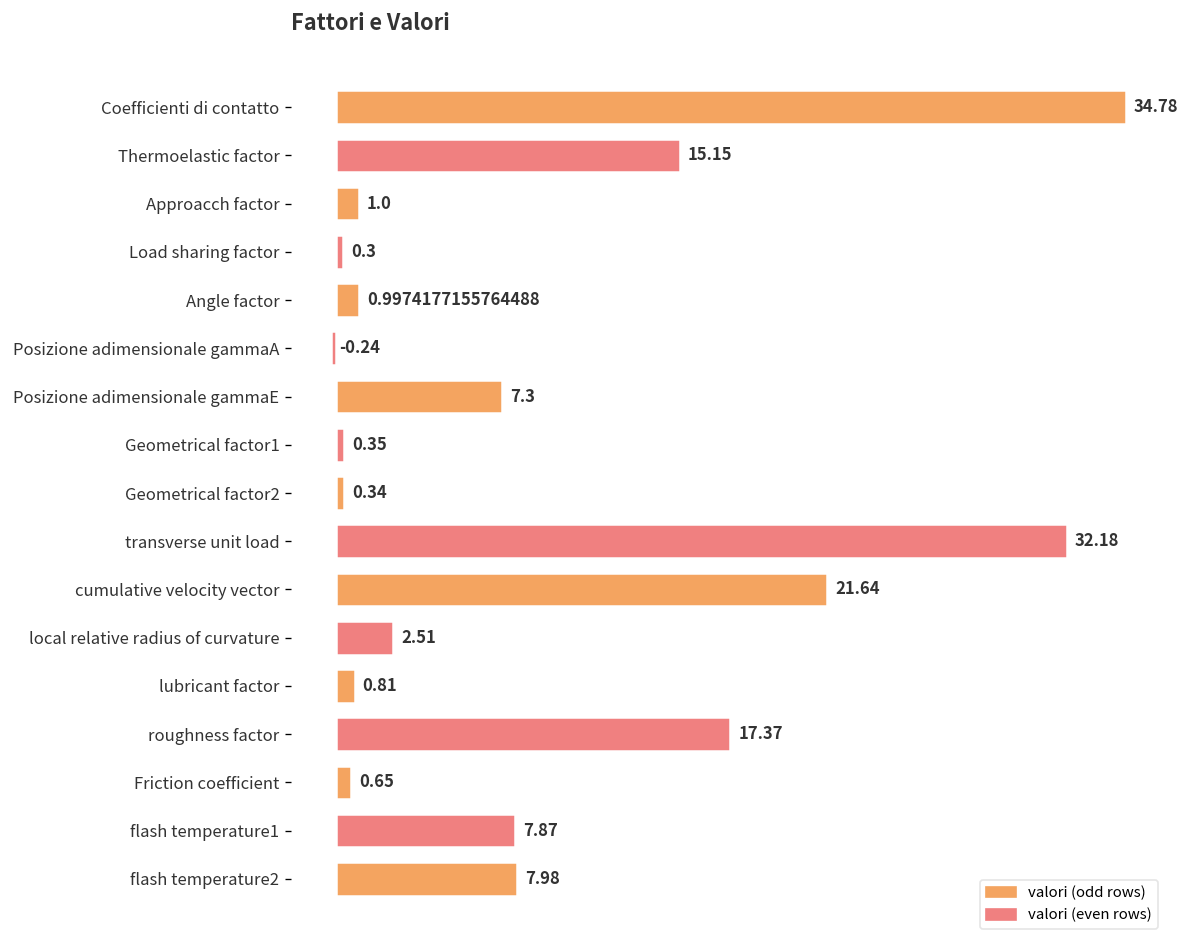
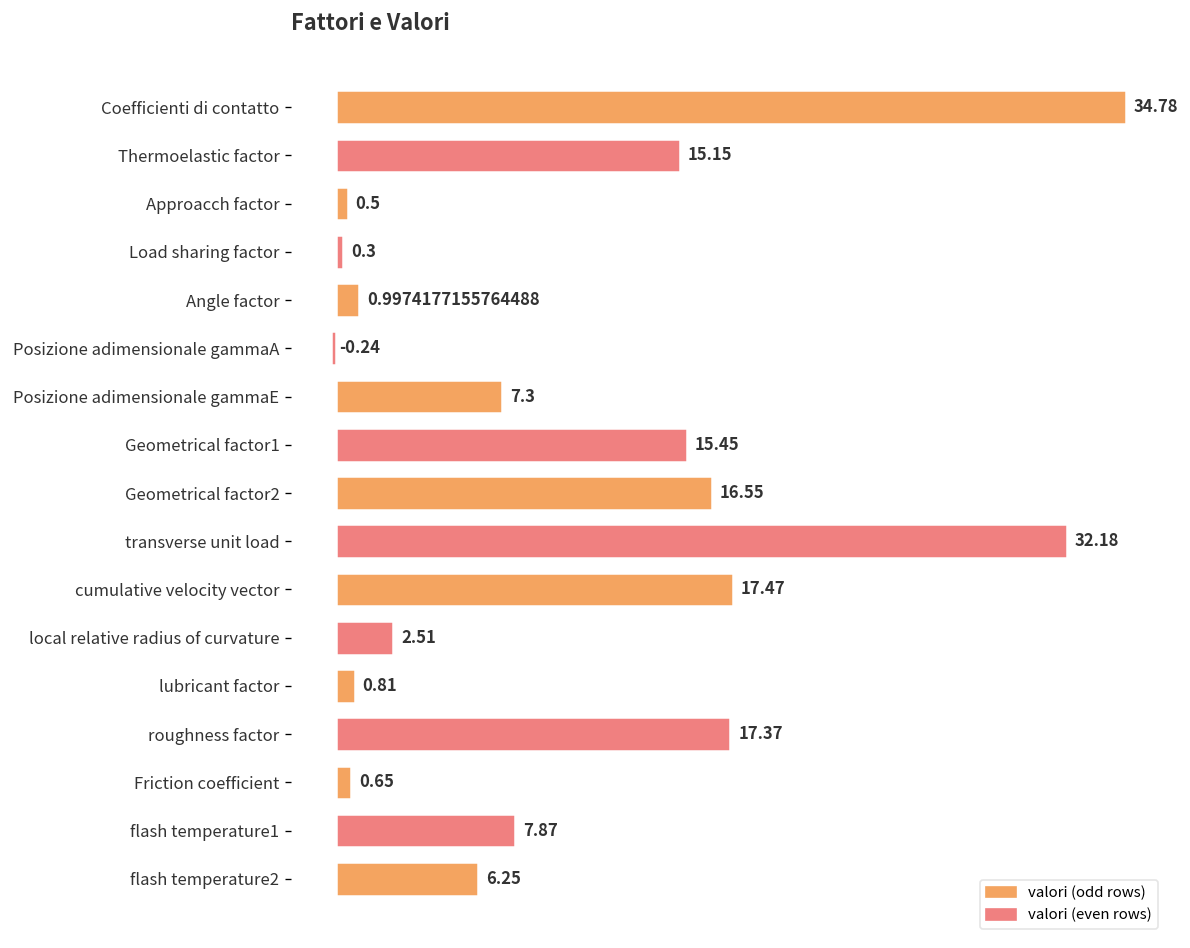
Approacch factor: 1.0 -> 0.5
Geometrical factor1: 0.35 -> 15.45
Geometrical factor2: 0.34 -> 16.55
cumulative velocity vector: 21.64 -> 17.47
flash temperature2: 7.98 -> 6.25
